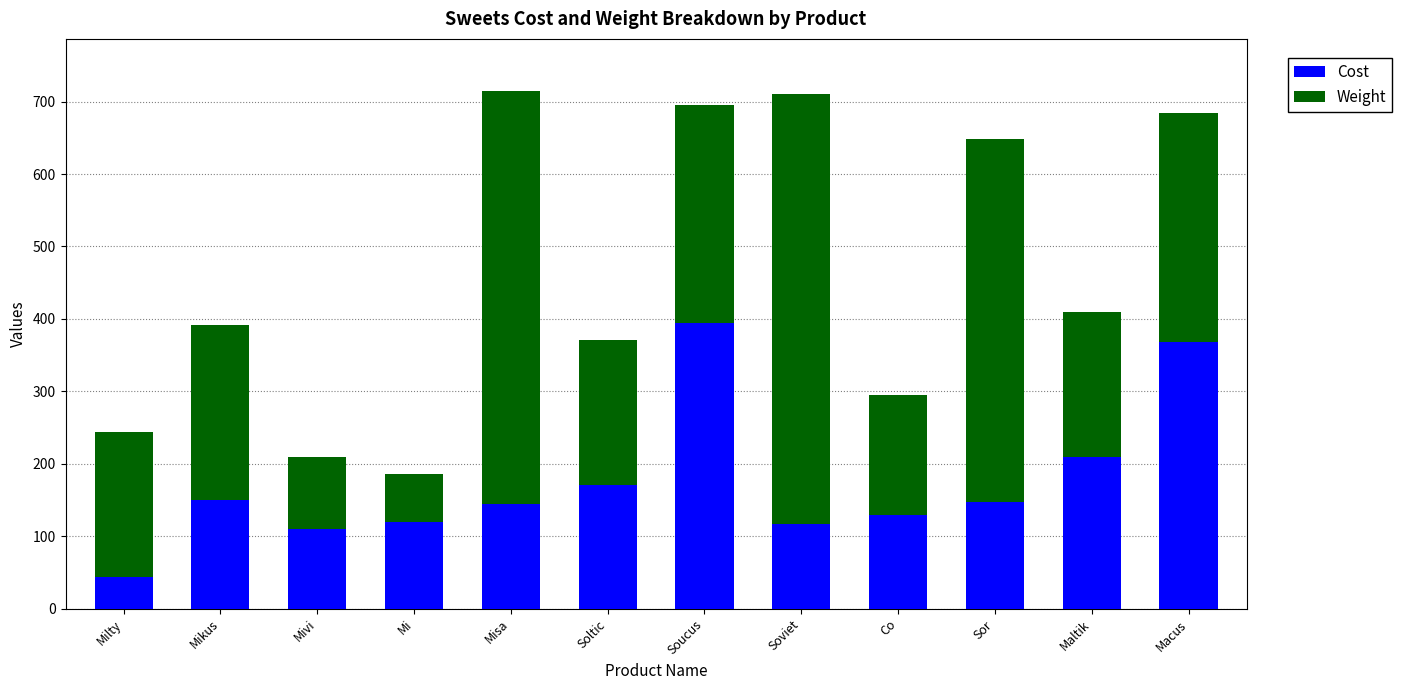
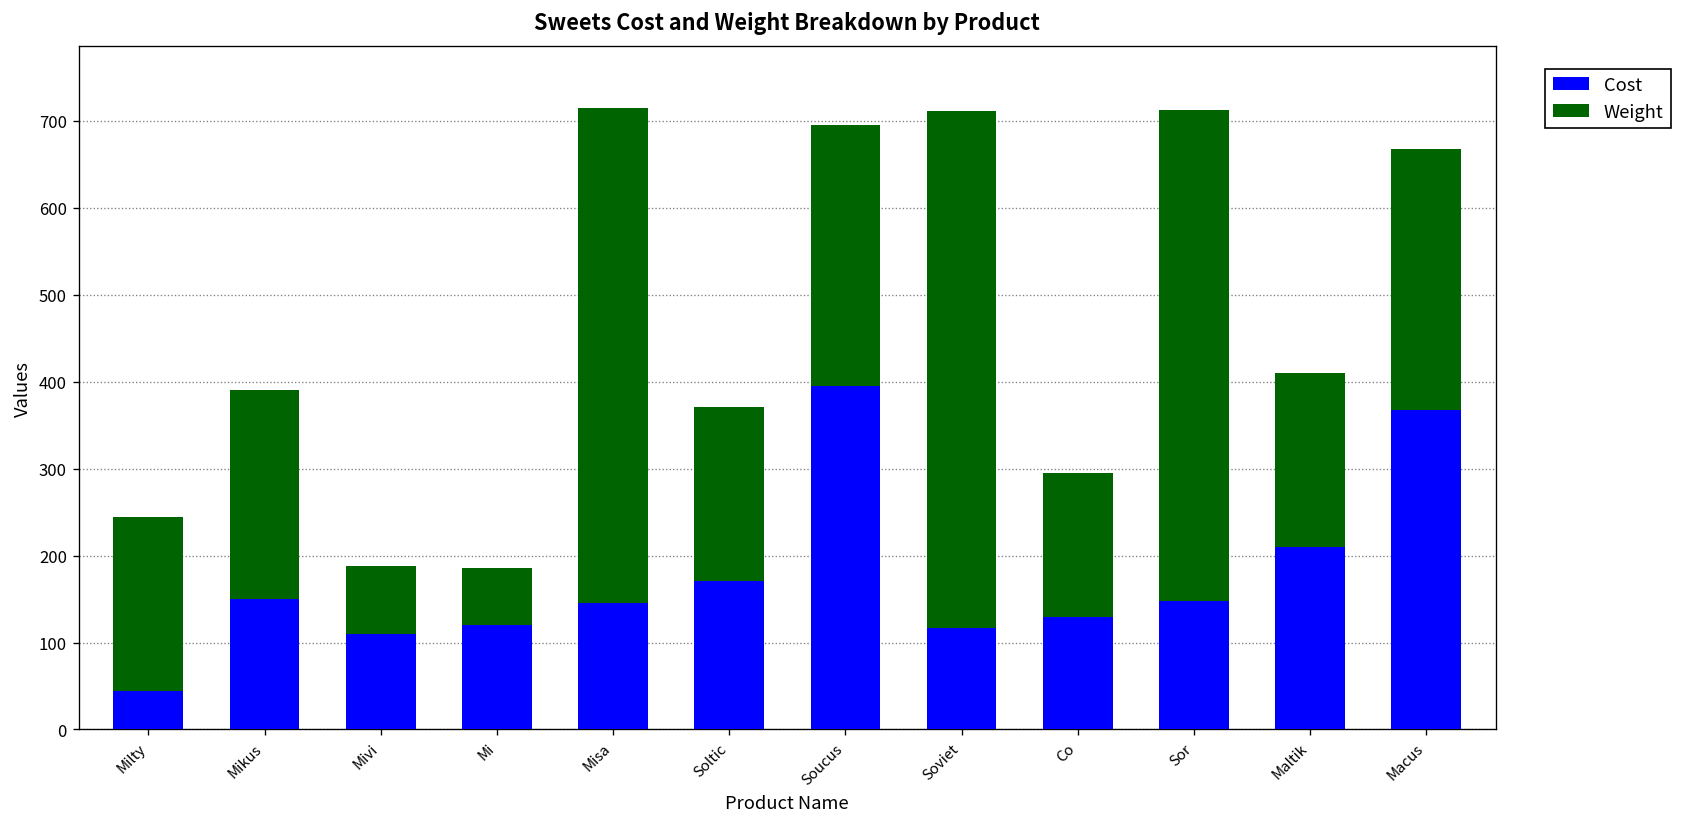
Weight, Mivi: 100 -> 80
Weight, Sor: 500 -> 570
Weight, Macus: 320 -> 300
